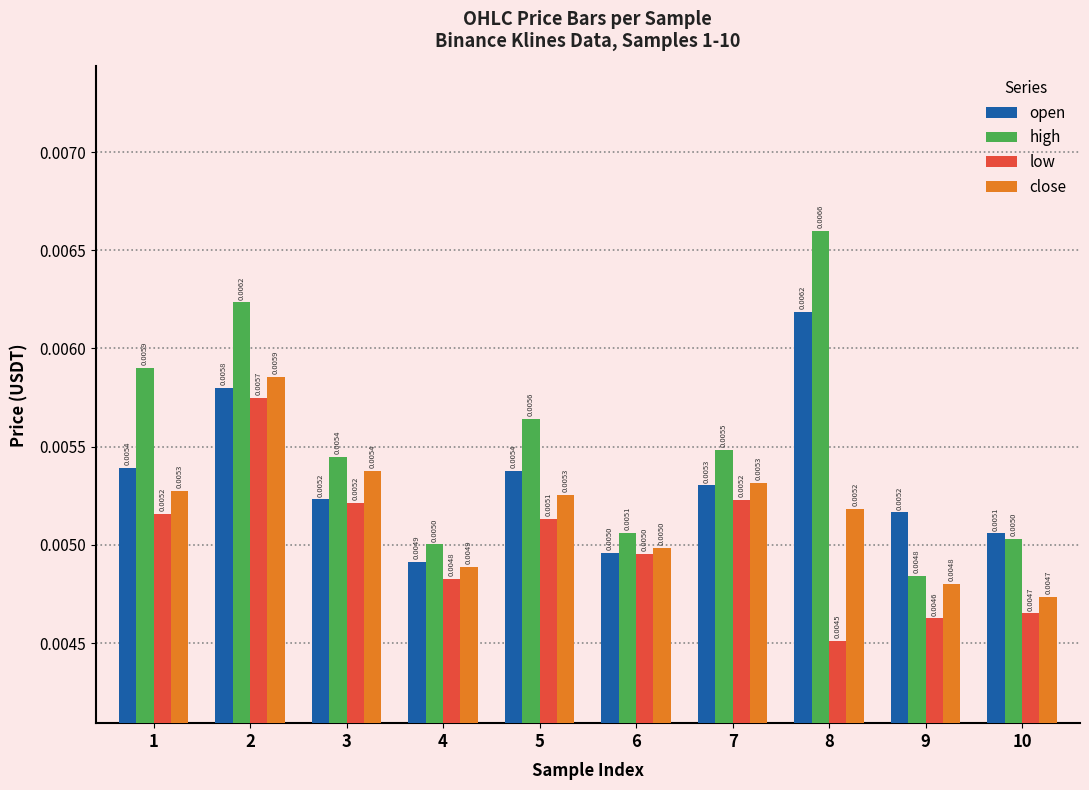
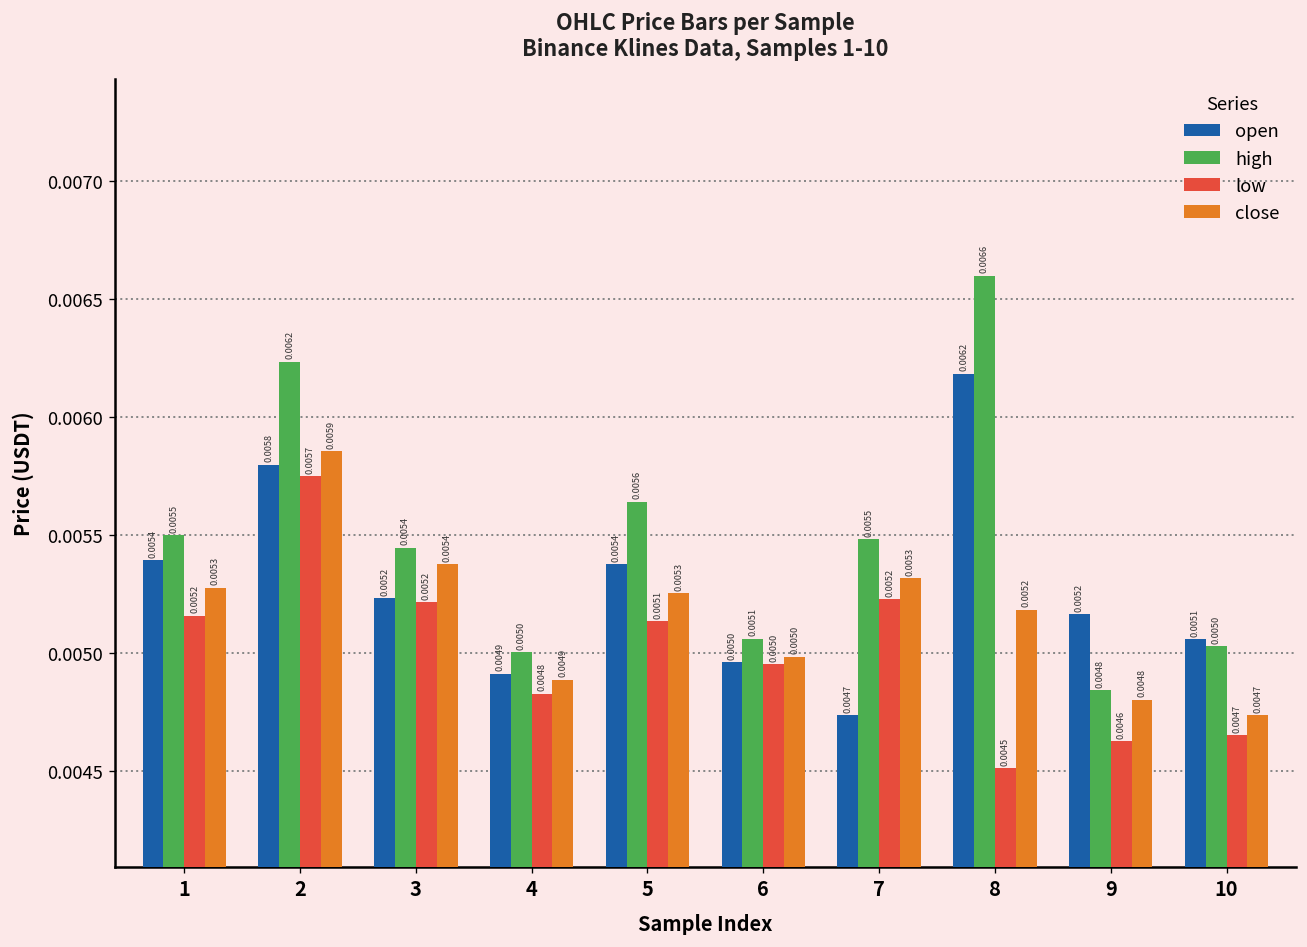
high, 1: 0.0059 -> 0.0055
open, 7: 0.0053 -> 0.0047
